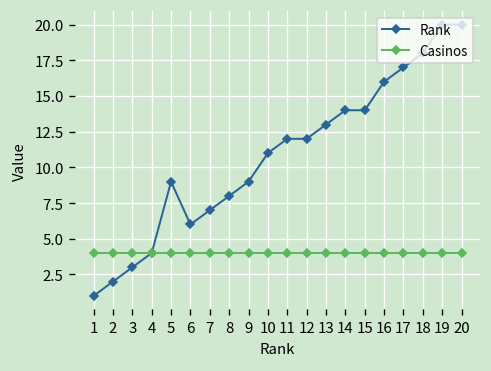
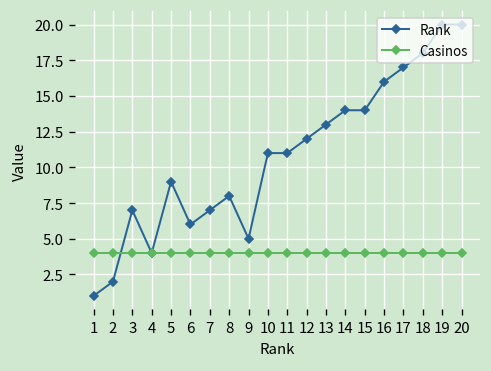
Rank, 3: 3 -> 7
Rank, 9: 9 -> 5
Rank, 11: 12 -> 11
